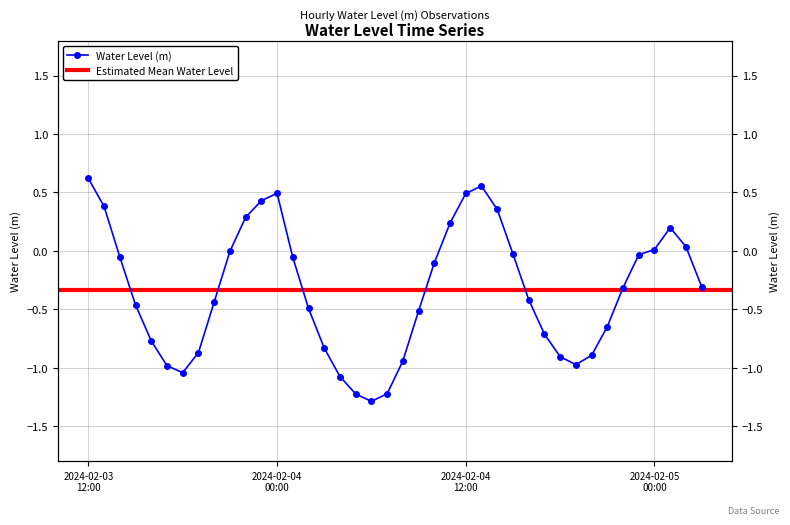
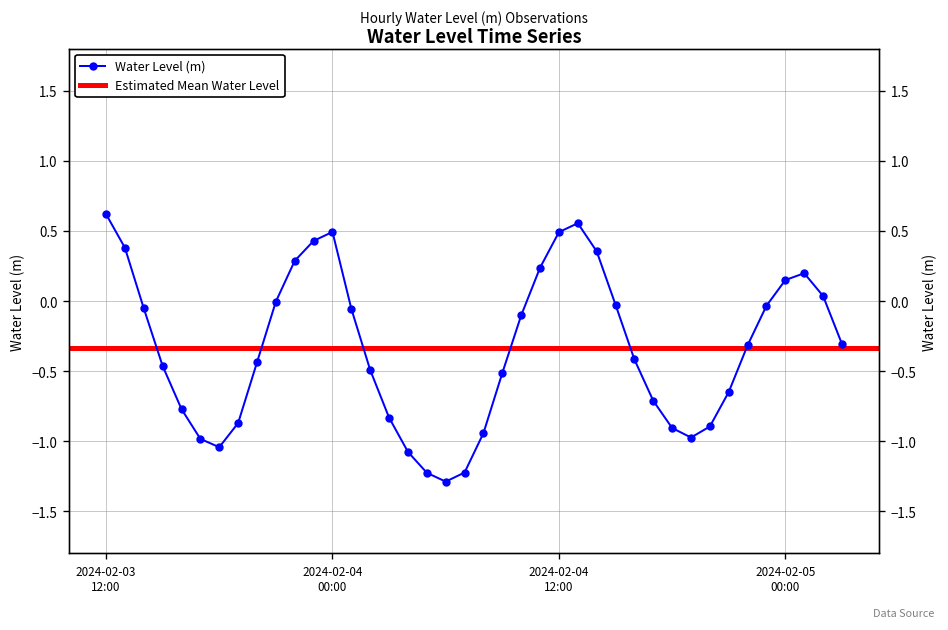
2024-02-05 00:00: 0.01 -> 0.15
